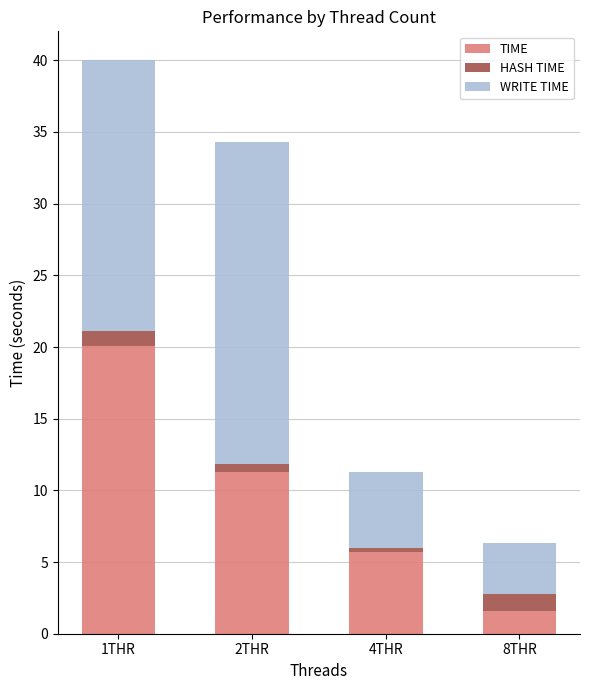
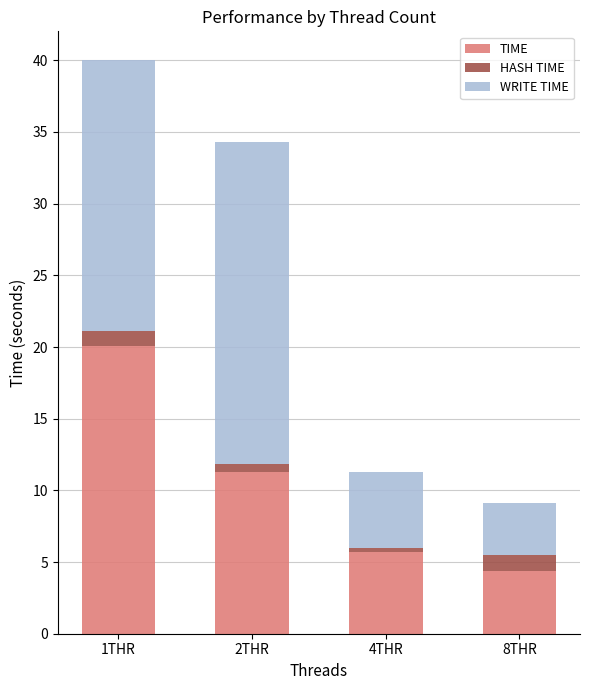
TIME, 8THR: 1.6 -> 4.4
